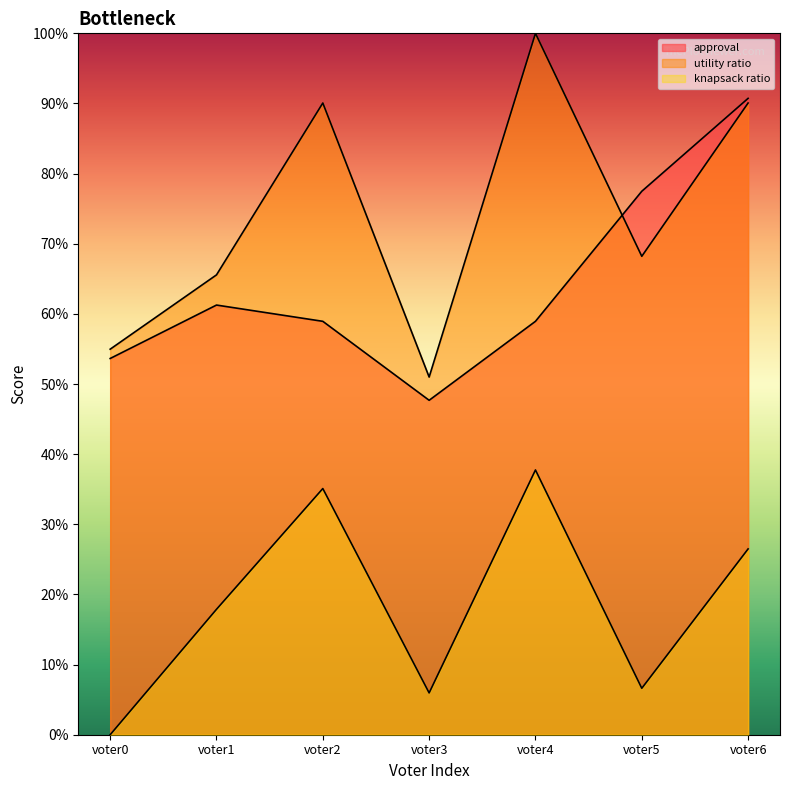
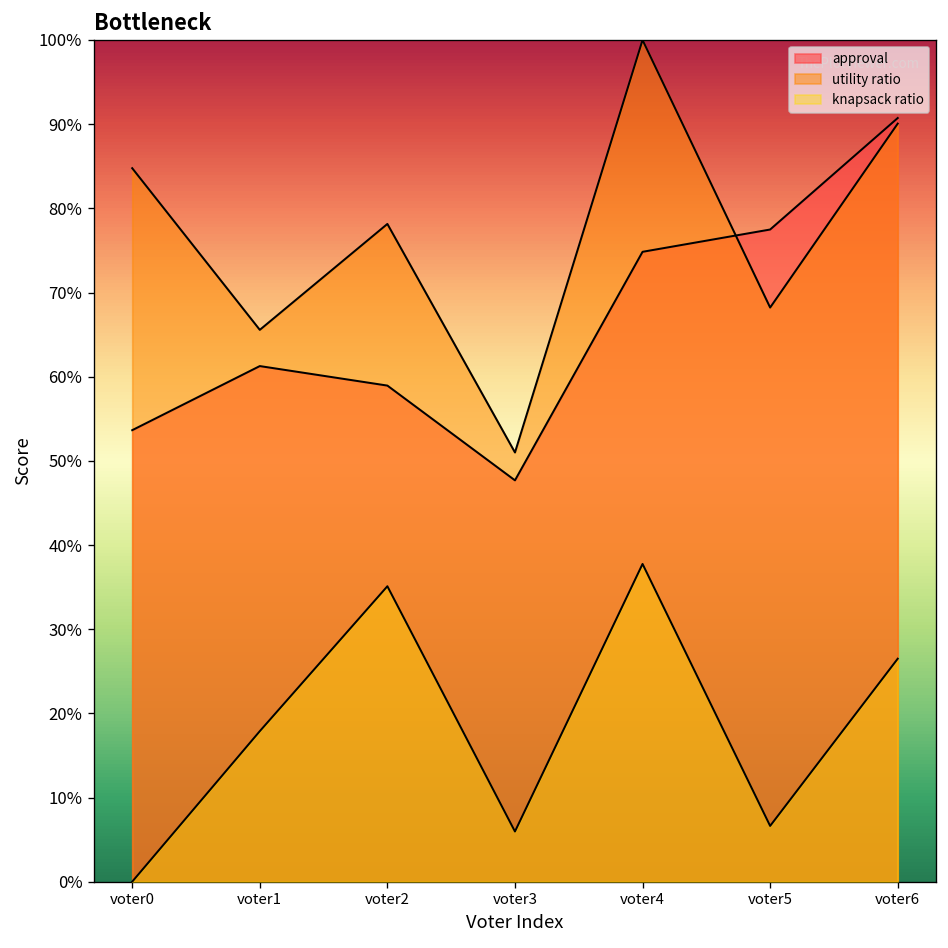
utility ratio, voter0: 55% -> 85%
utility ratio, voter2: 90% -> 78%
approval, voter4: 59% -> 75%
